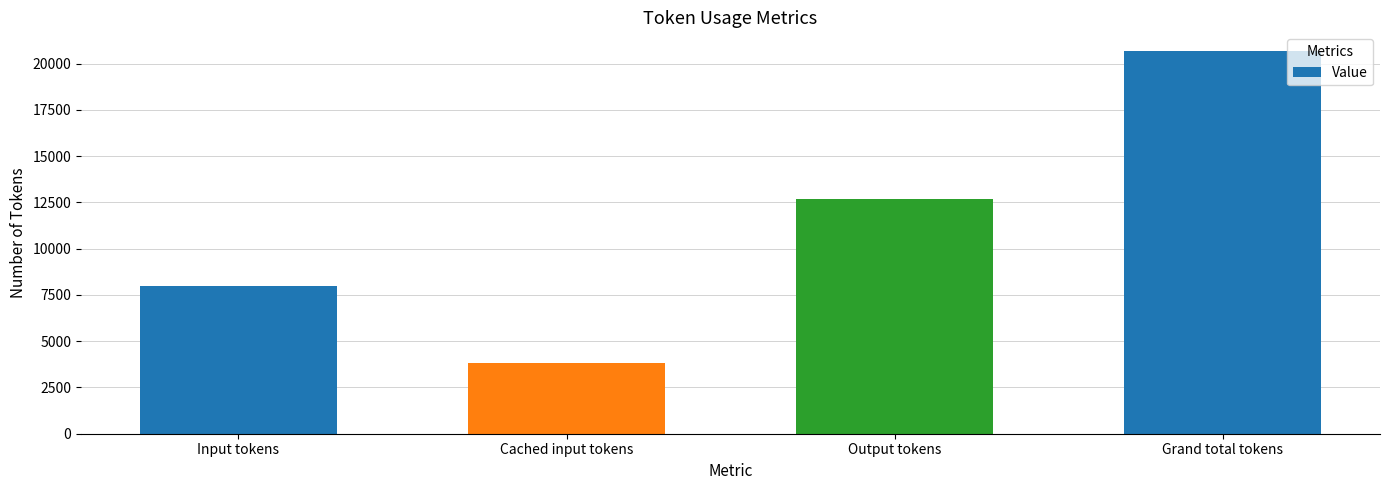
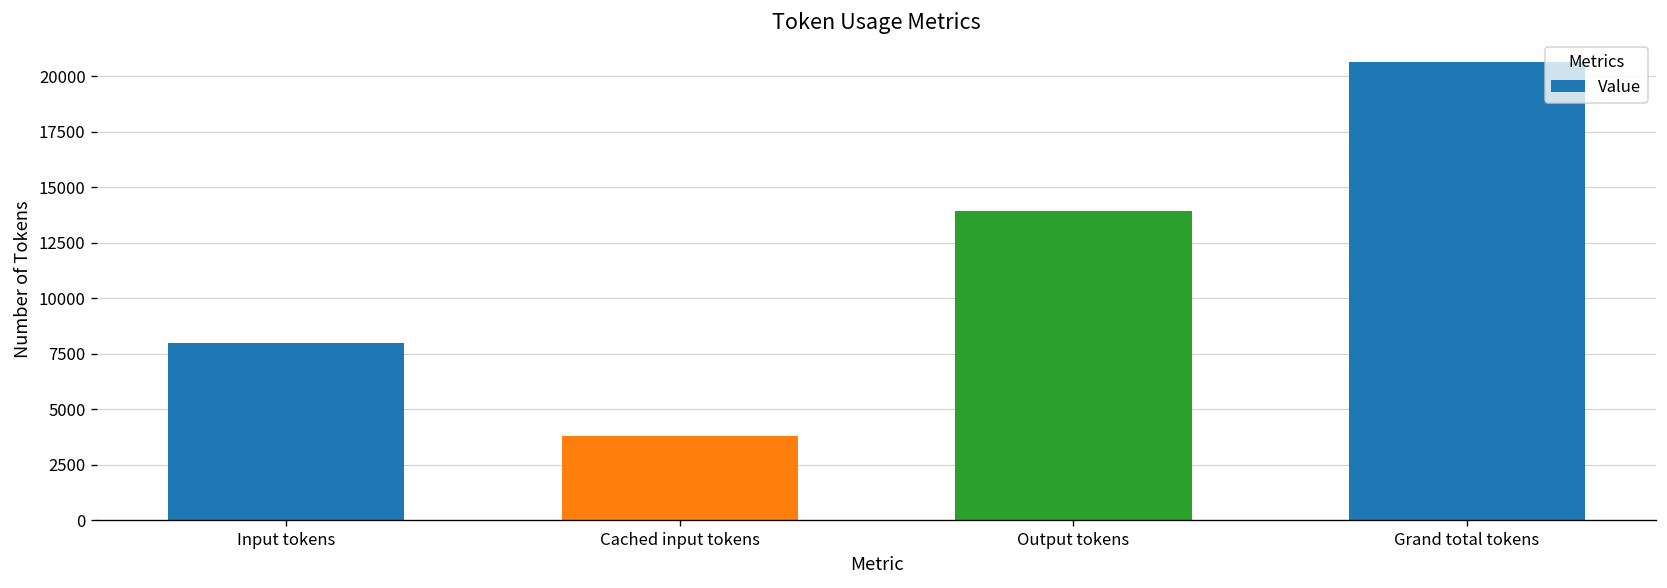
Output tokens: 12700 -> 13900
